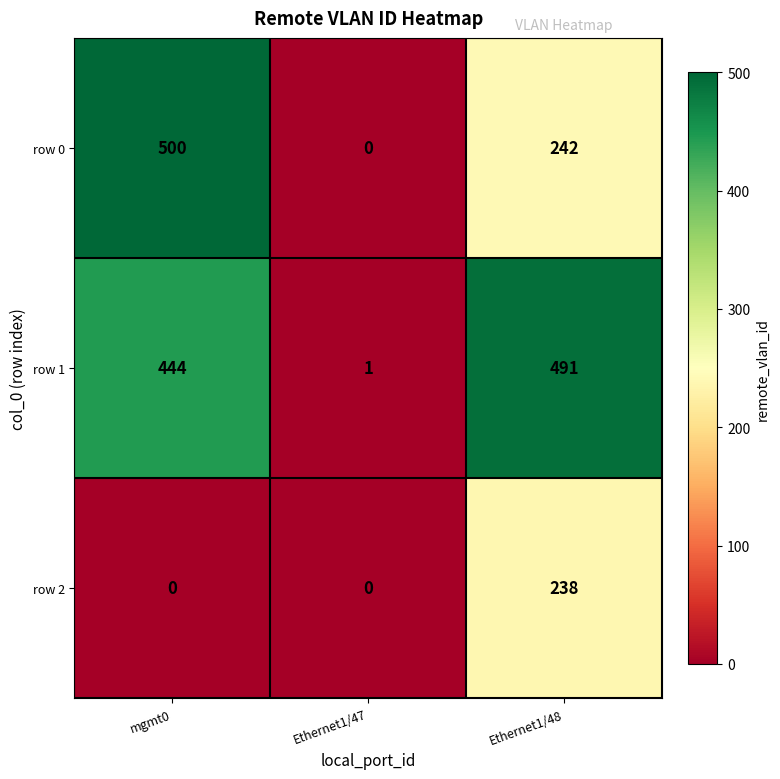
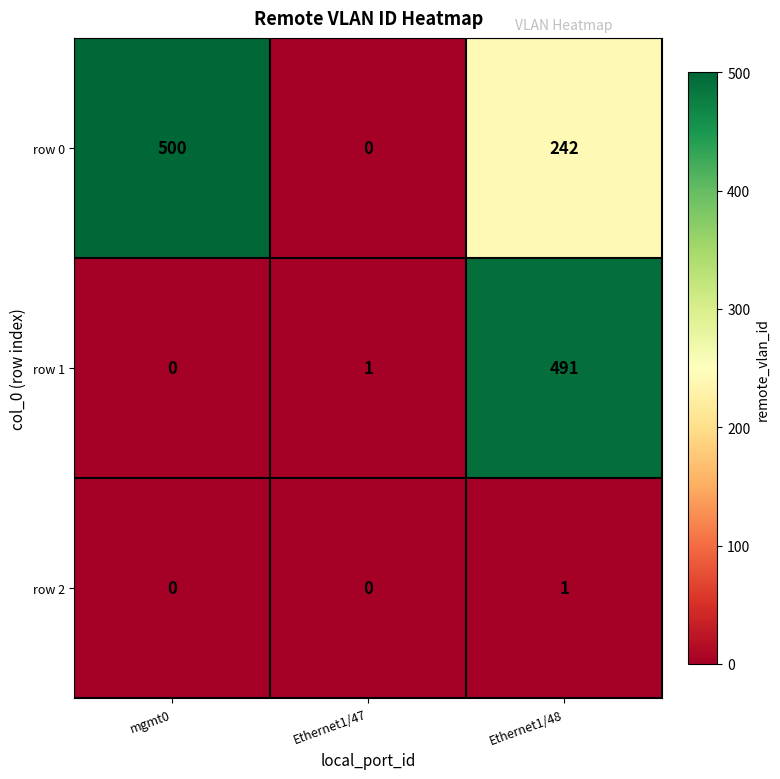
row 1, mgmt0: 444 -> 0
row 2, Ethernet1/48: 238 -> 1
